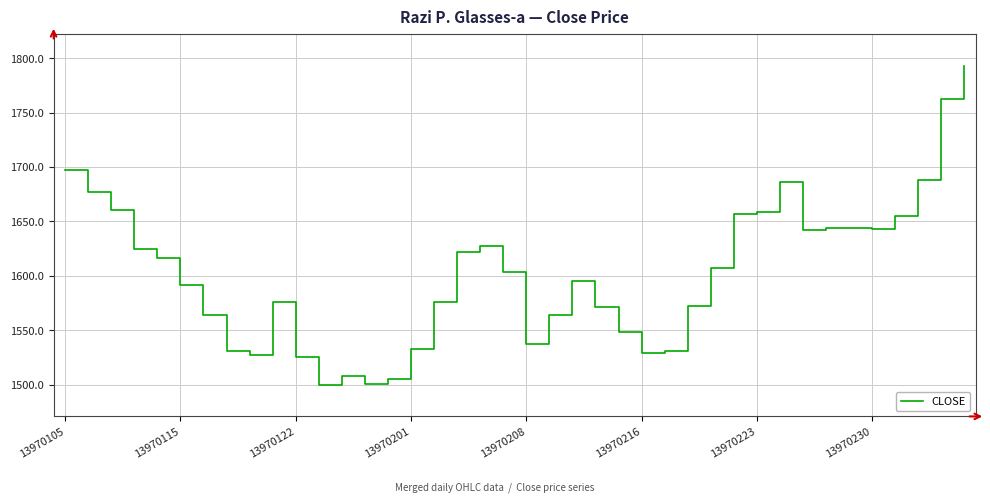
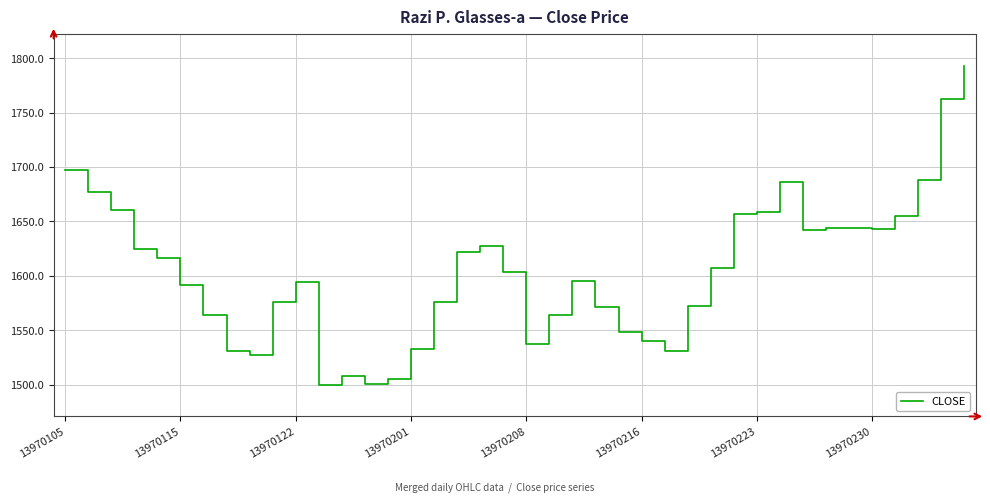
13970122: 1526 -> 1594
13970216: 1529 -> 1540
